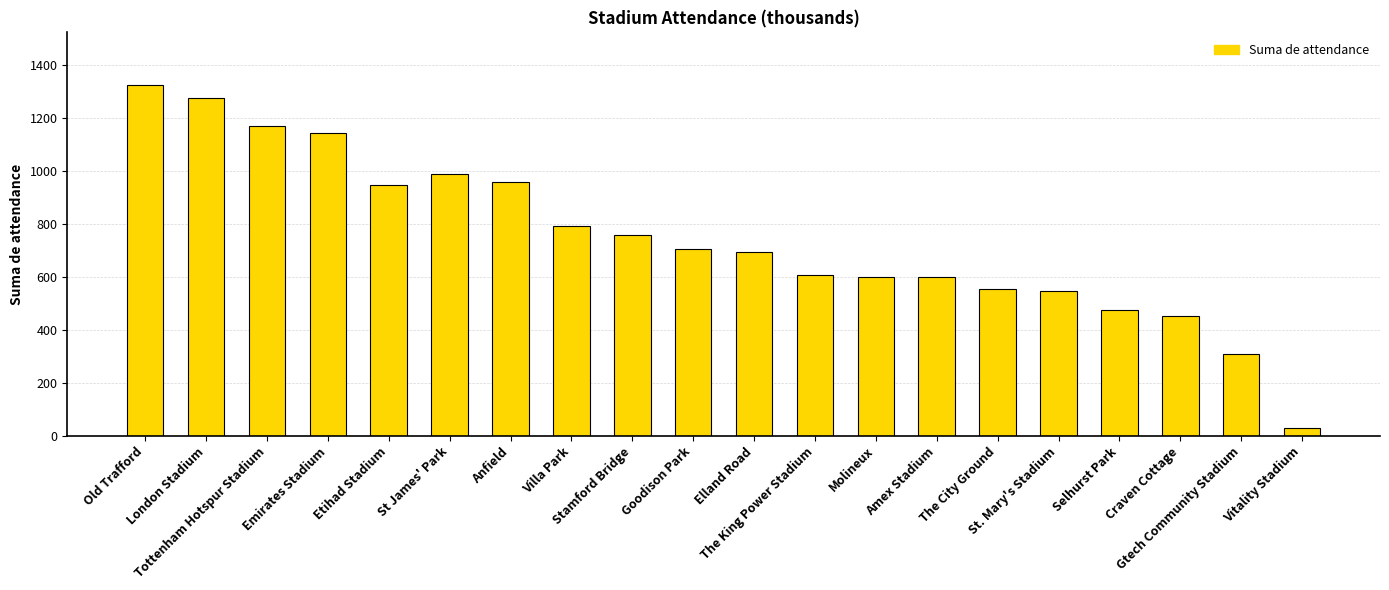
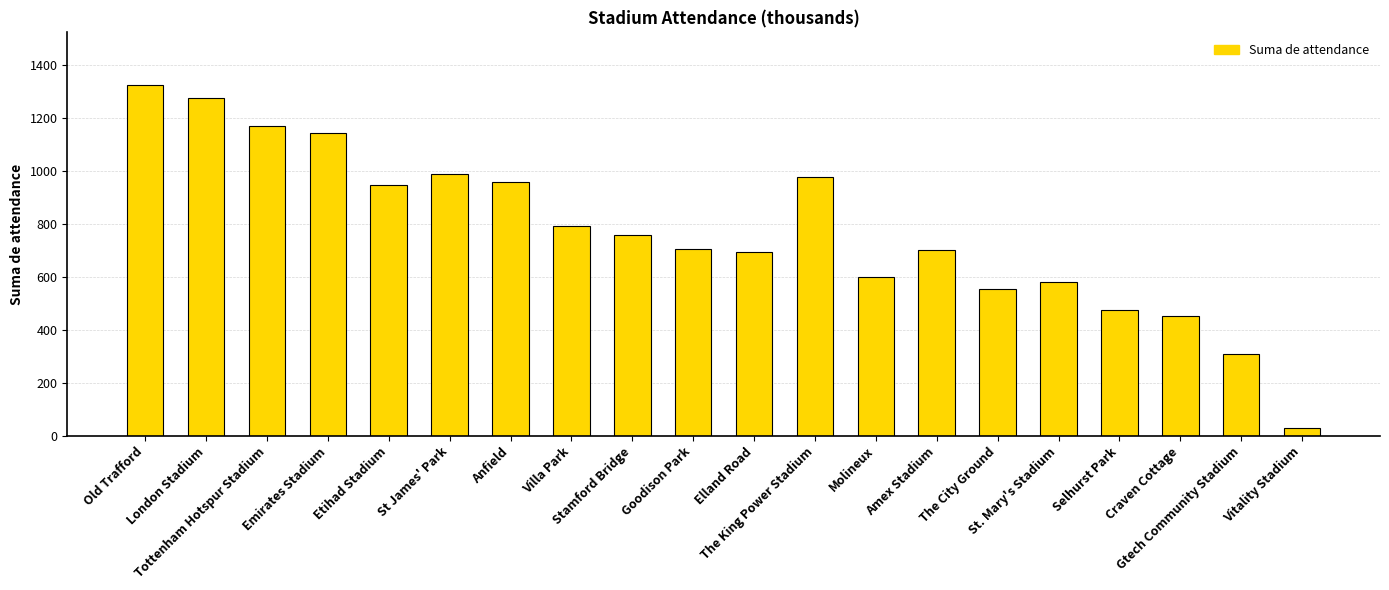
The King Power Stadium: 610 -> 980
Amex Stadium: 600 -> 700
St. Mary's Stadium: 550 -> 580
